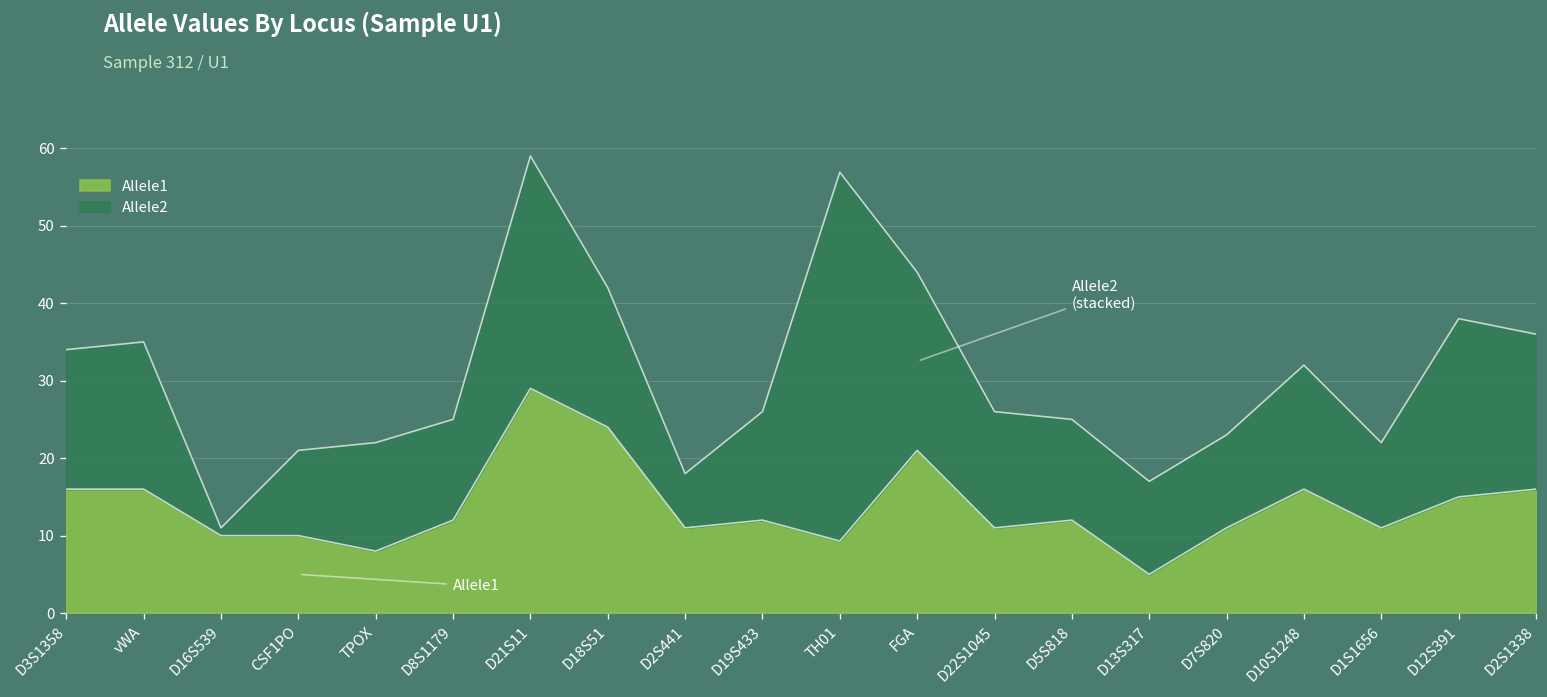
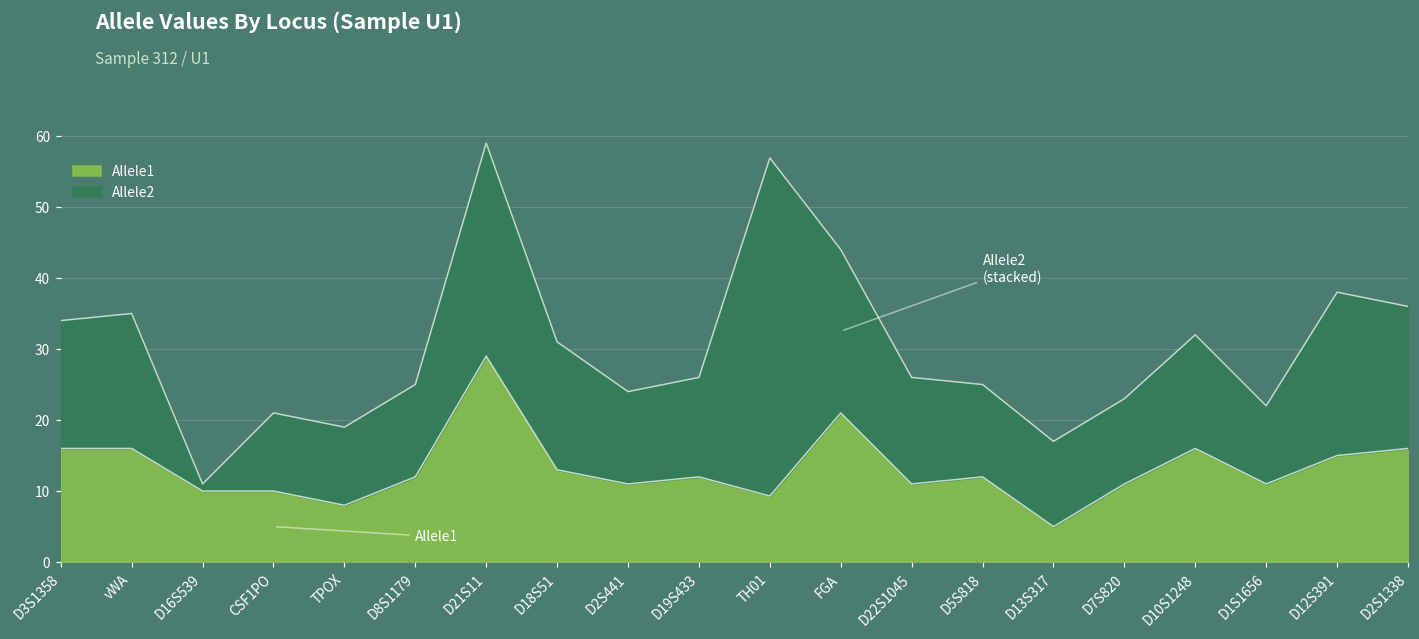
Allele2, TPOX: 14 -> 11
Allele1, D18S51: 24 -> 13
Allele2, D2S441: 7 -> 13
